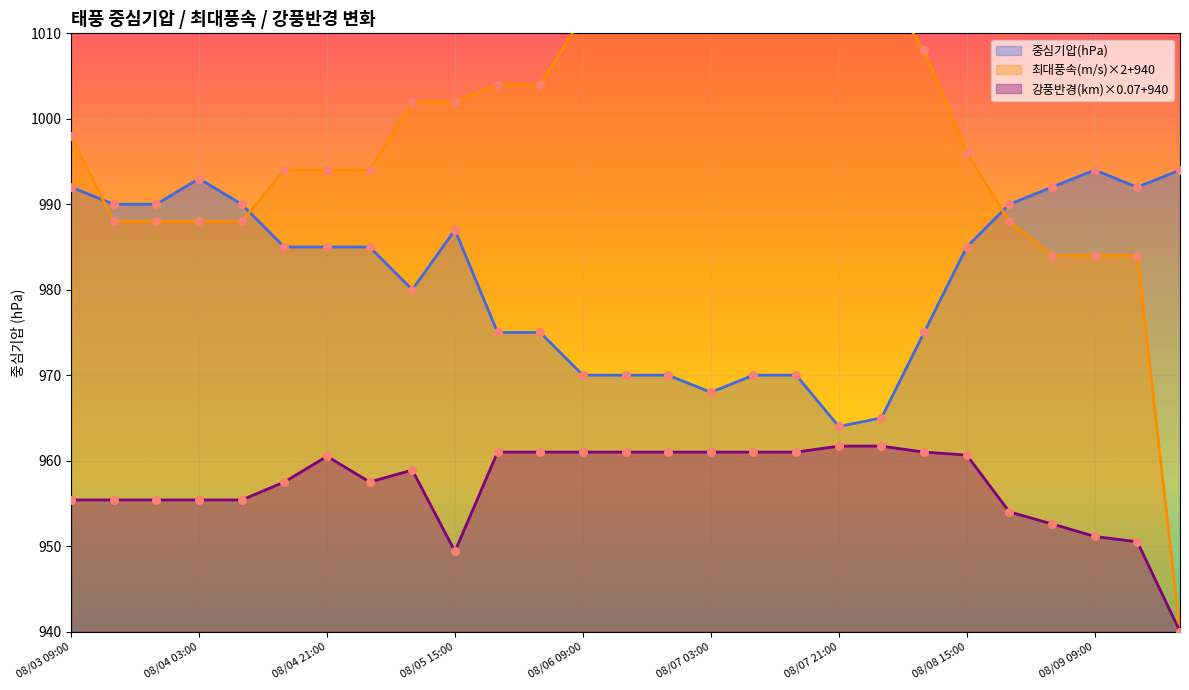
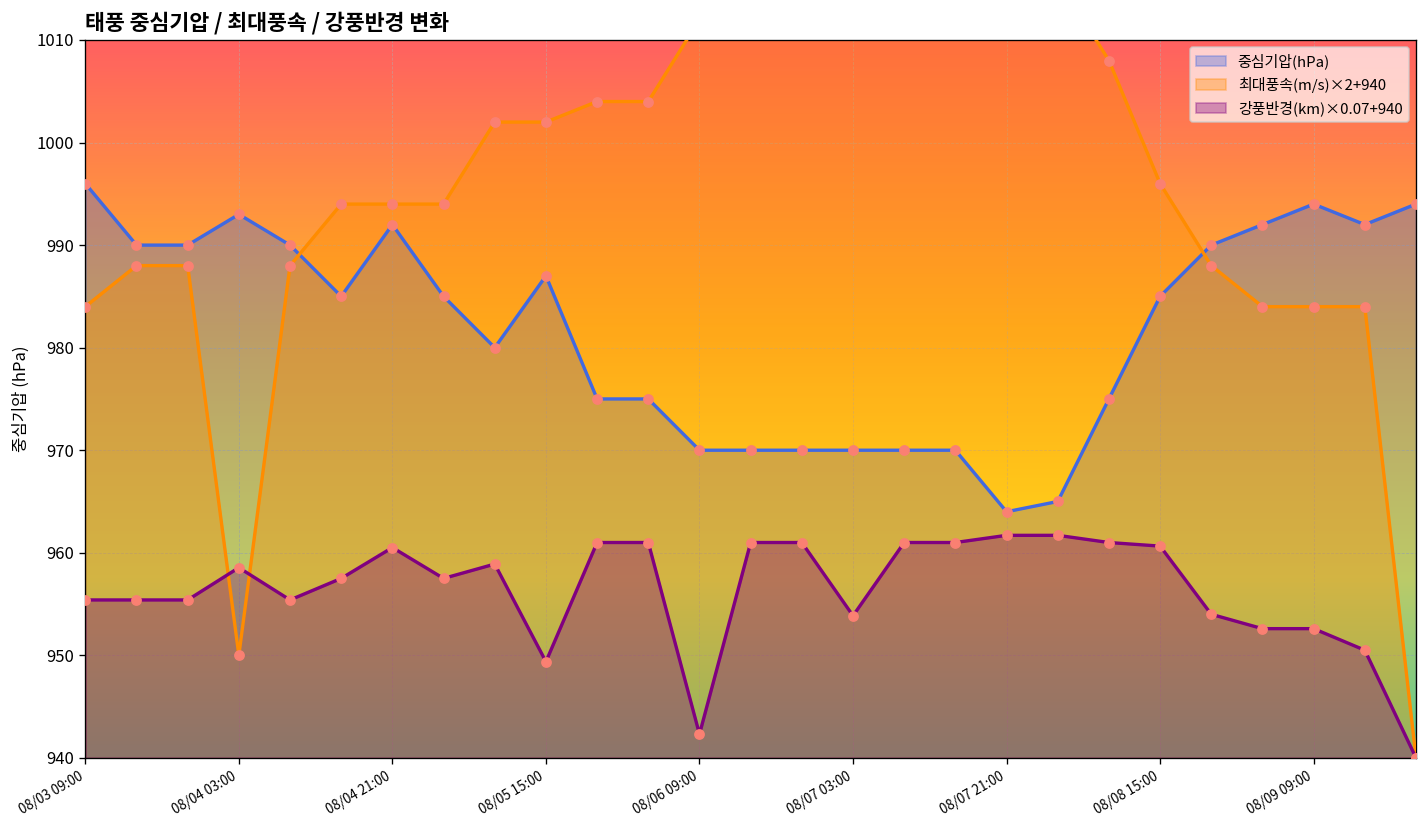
중심기압(hPa), 08/03 09:00: 992 -> 996
최대풍속(m/s)×2+940, 08/03 09:00: 998 -> 984
최대풍속(m/s)×2+940, 08/04 03:00: 988 -> 950
강풍반경(km)×0.07+940, 08/04 03:00: 955 -> 959
중심기압(hPa), 08/04 21:00: 985 -> 992
강풍반경(km)×0.07+940, 08/06 09:00: 961 -> 942
중심기압(hPa), 08/07 03:00: 968 -> 970
강풍반경(km)×0.07+940, 08/07 03:00: 961 -> 954
강풍반경(km)×0.07+940, 08/09 09:00: 951 -> 953
